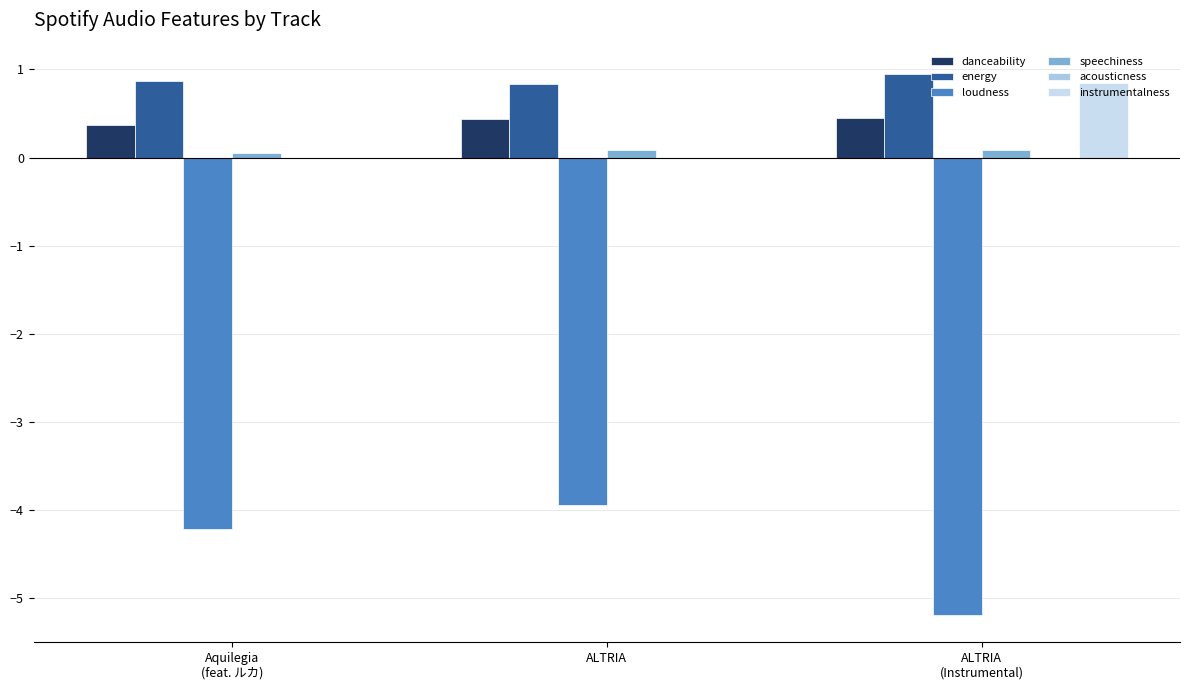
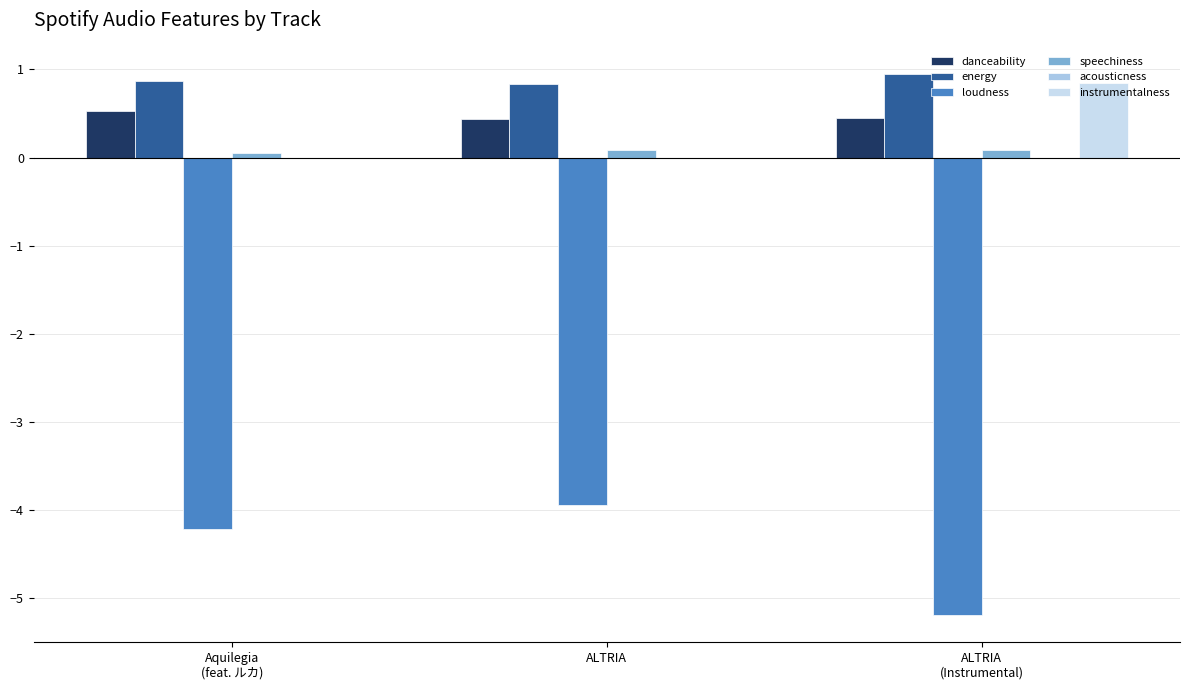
danceability, Aquilegia (feat. ルカ): 0.4 -> 0.5
